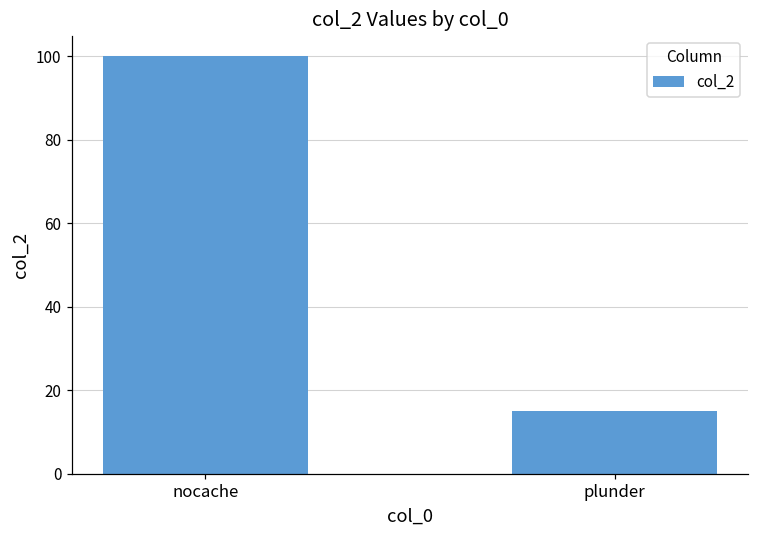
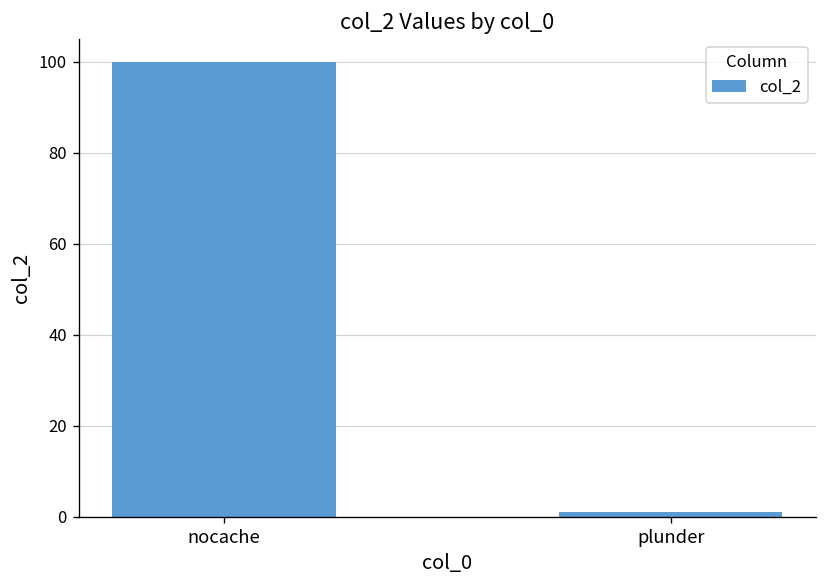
plunder: 15 -> 1
